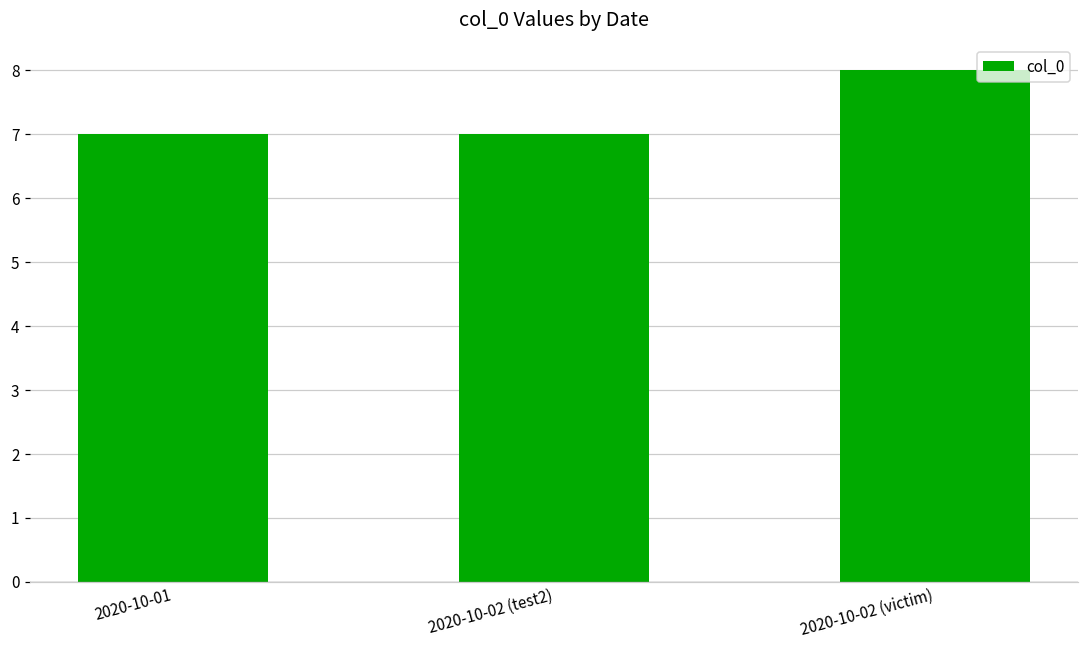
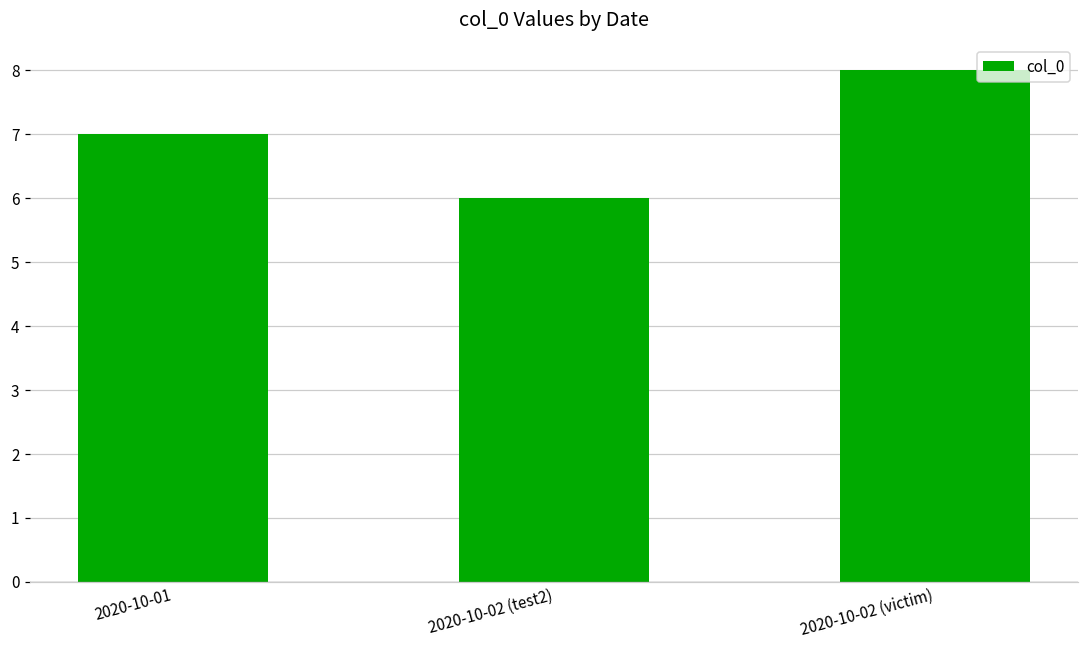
2020-10-02 (test2): 7 -> 6
